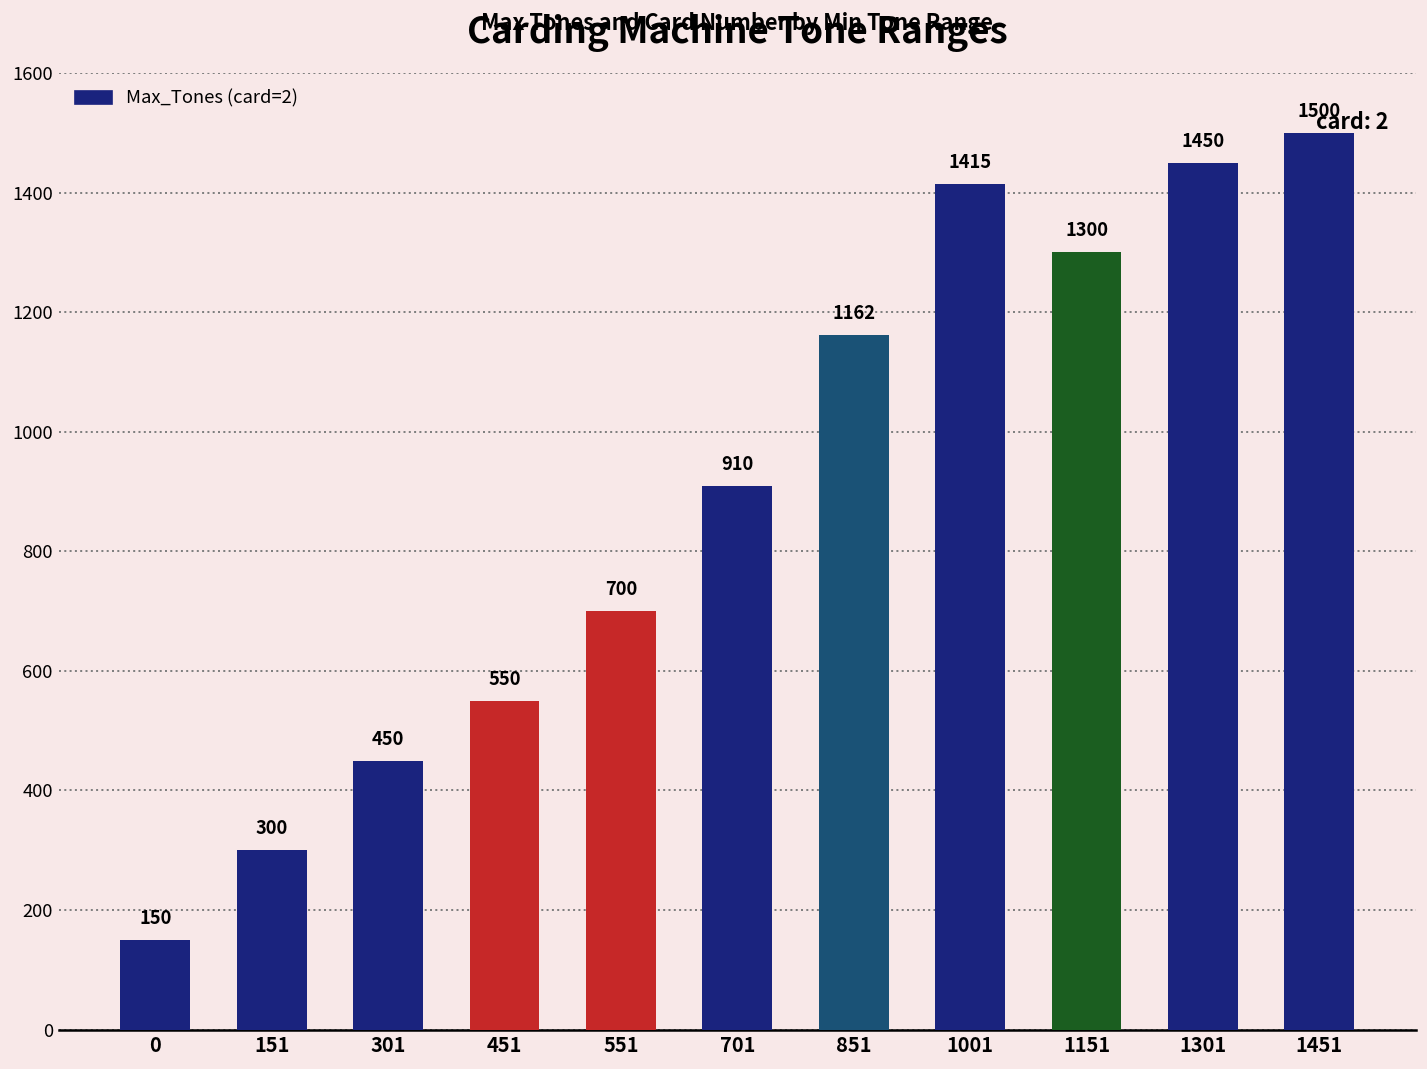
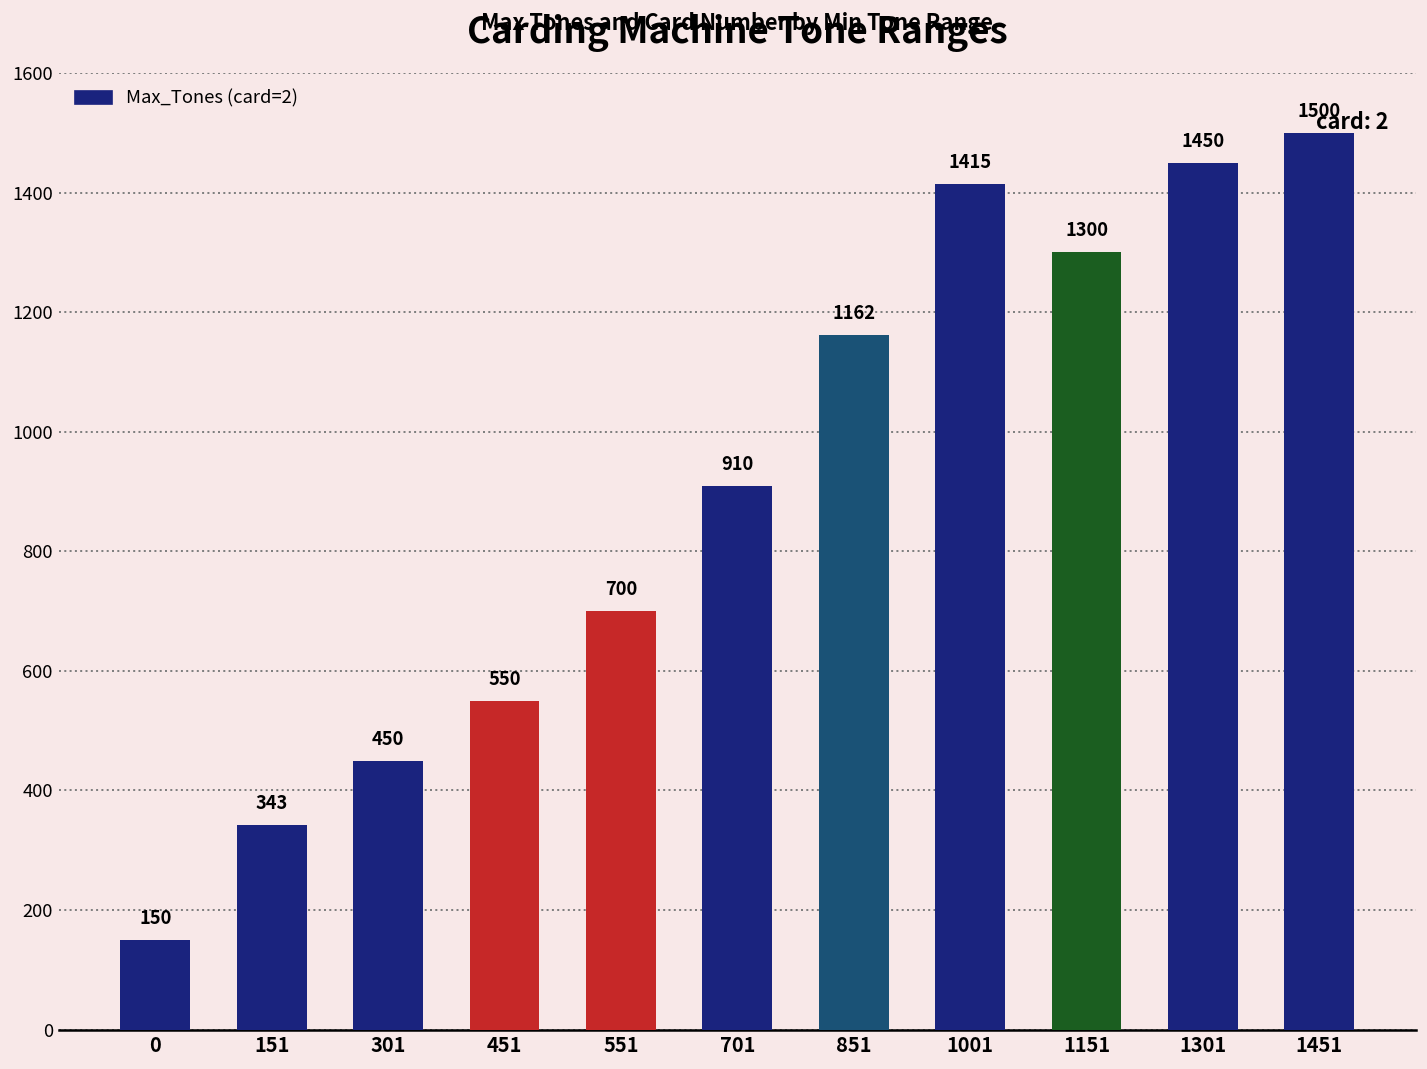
151: 300 -> 343
